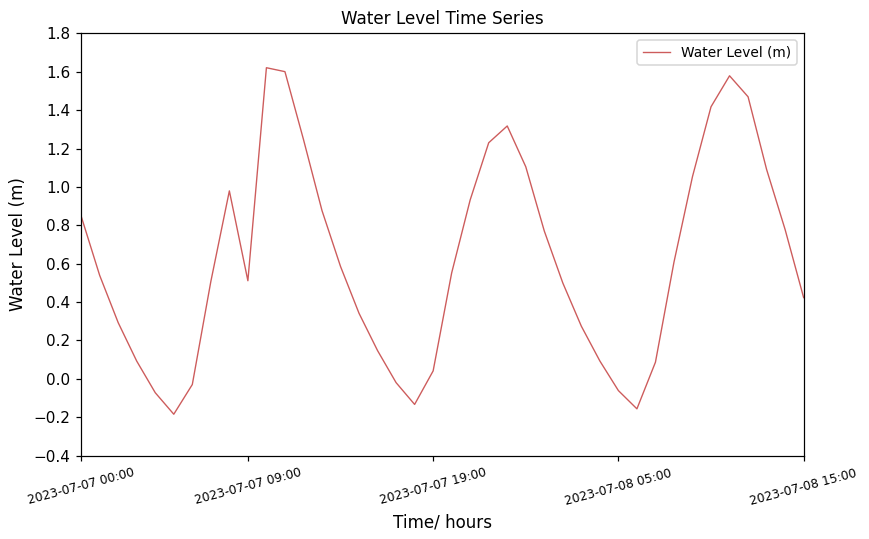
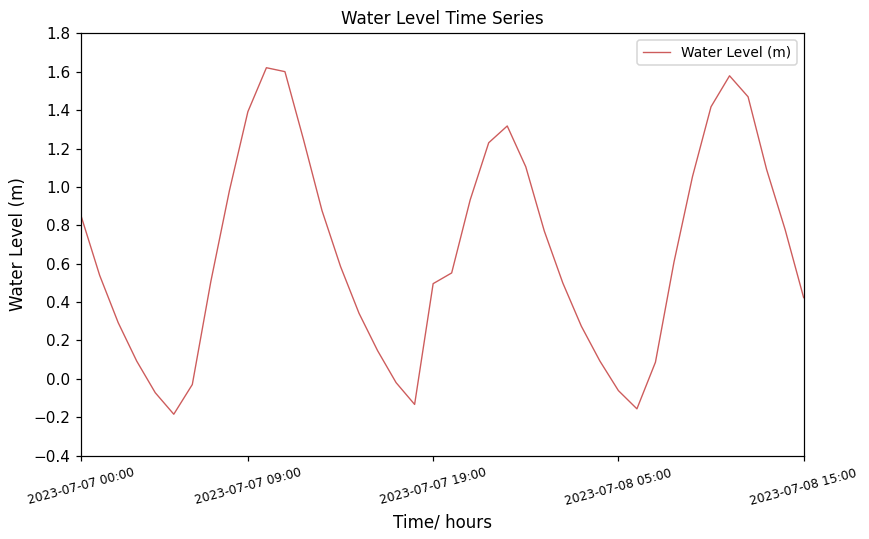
2023-07-07 09:00: 0.51 -> 1.39
2023-07-07 19:00: 0.04 -> 0.50
